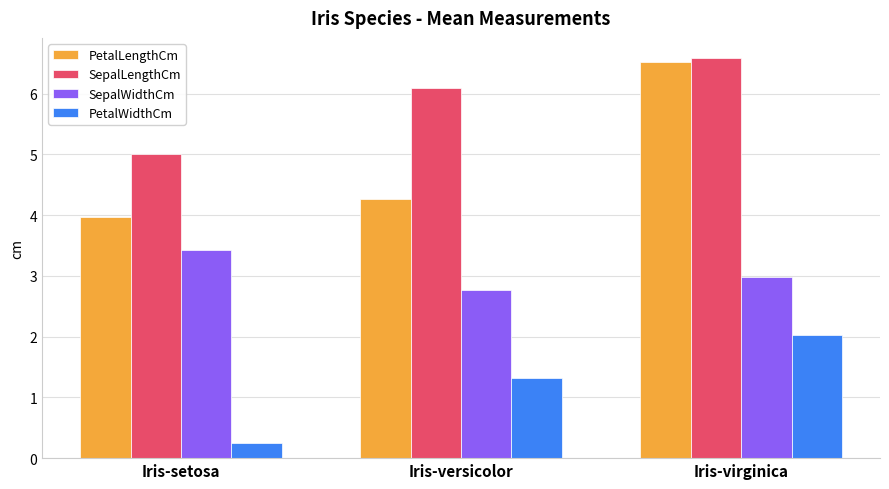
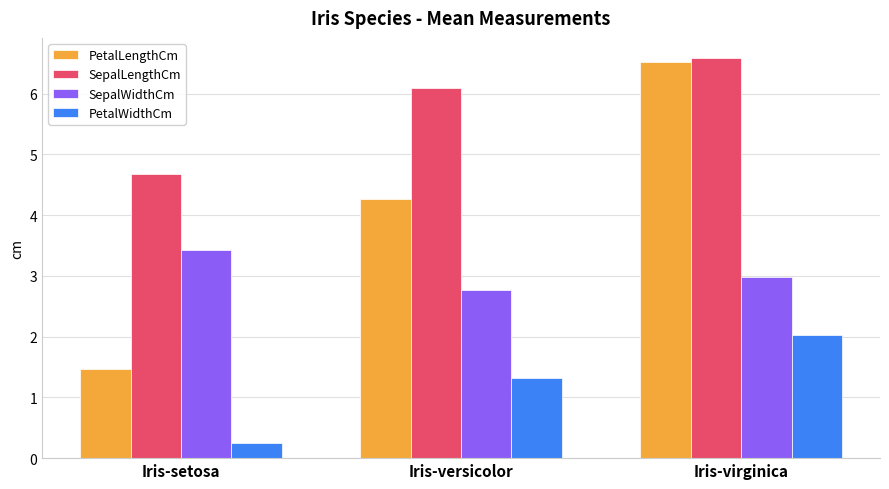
PetalLengthCm, Iris-setosa: 4.0 -> 1.5
SepalLengthCm, Iris-setosa: 5.0 -> 4.7
